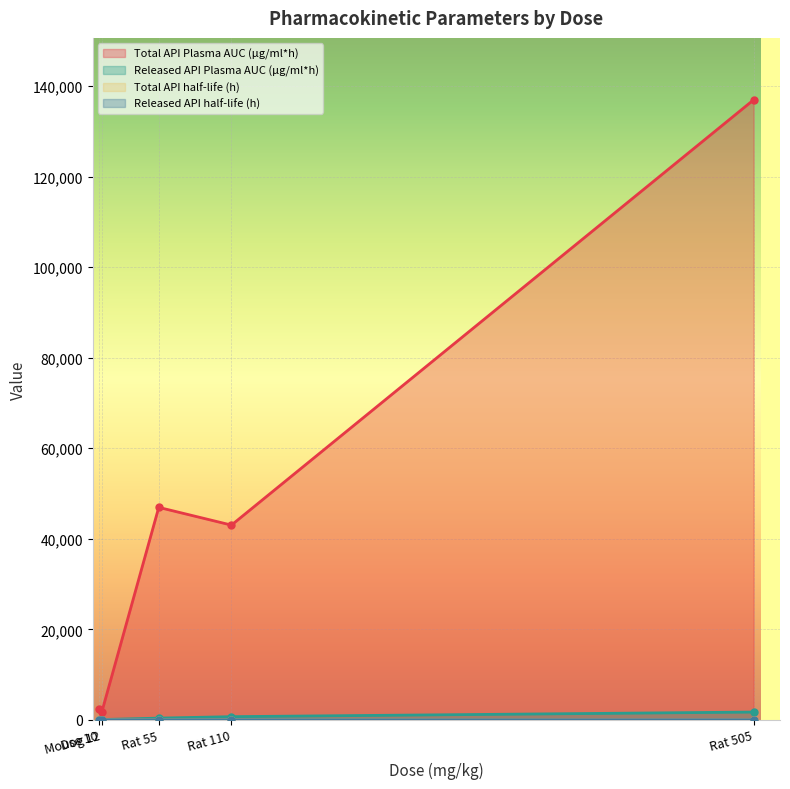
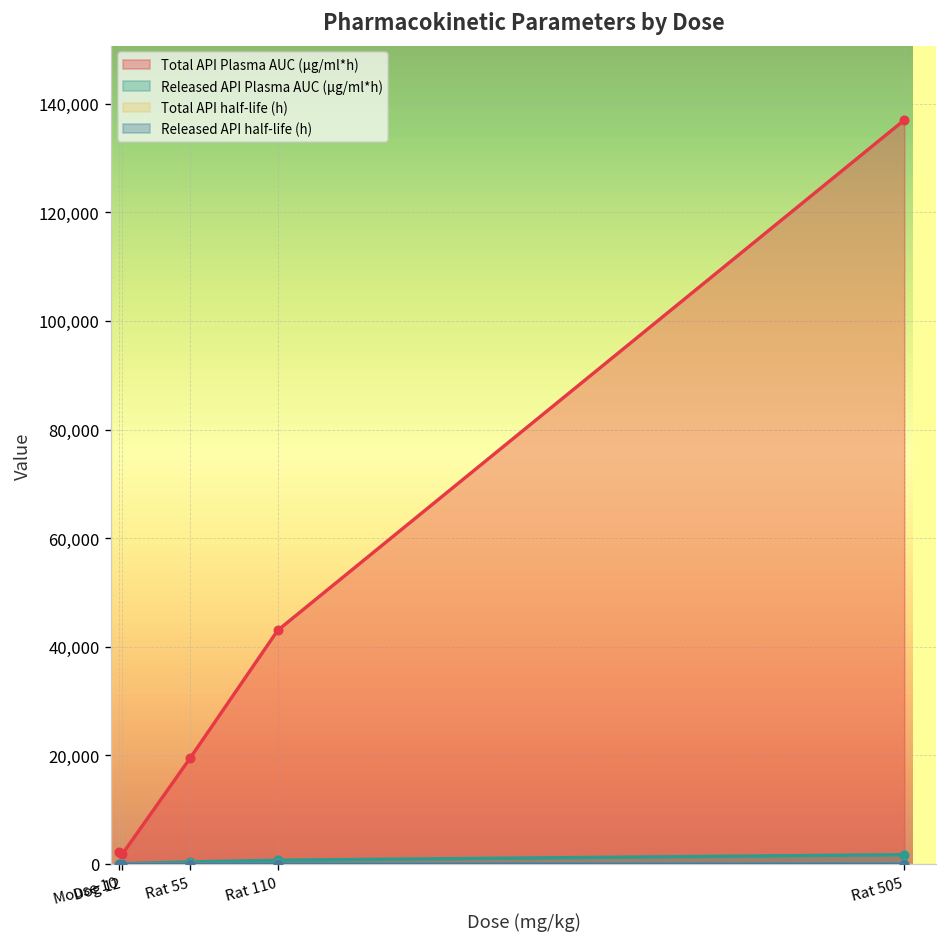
Total API Plasma AUC (μg/ml*h), Rat 55: 47,000 -> 20,000
